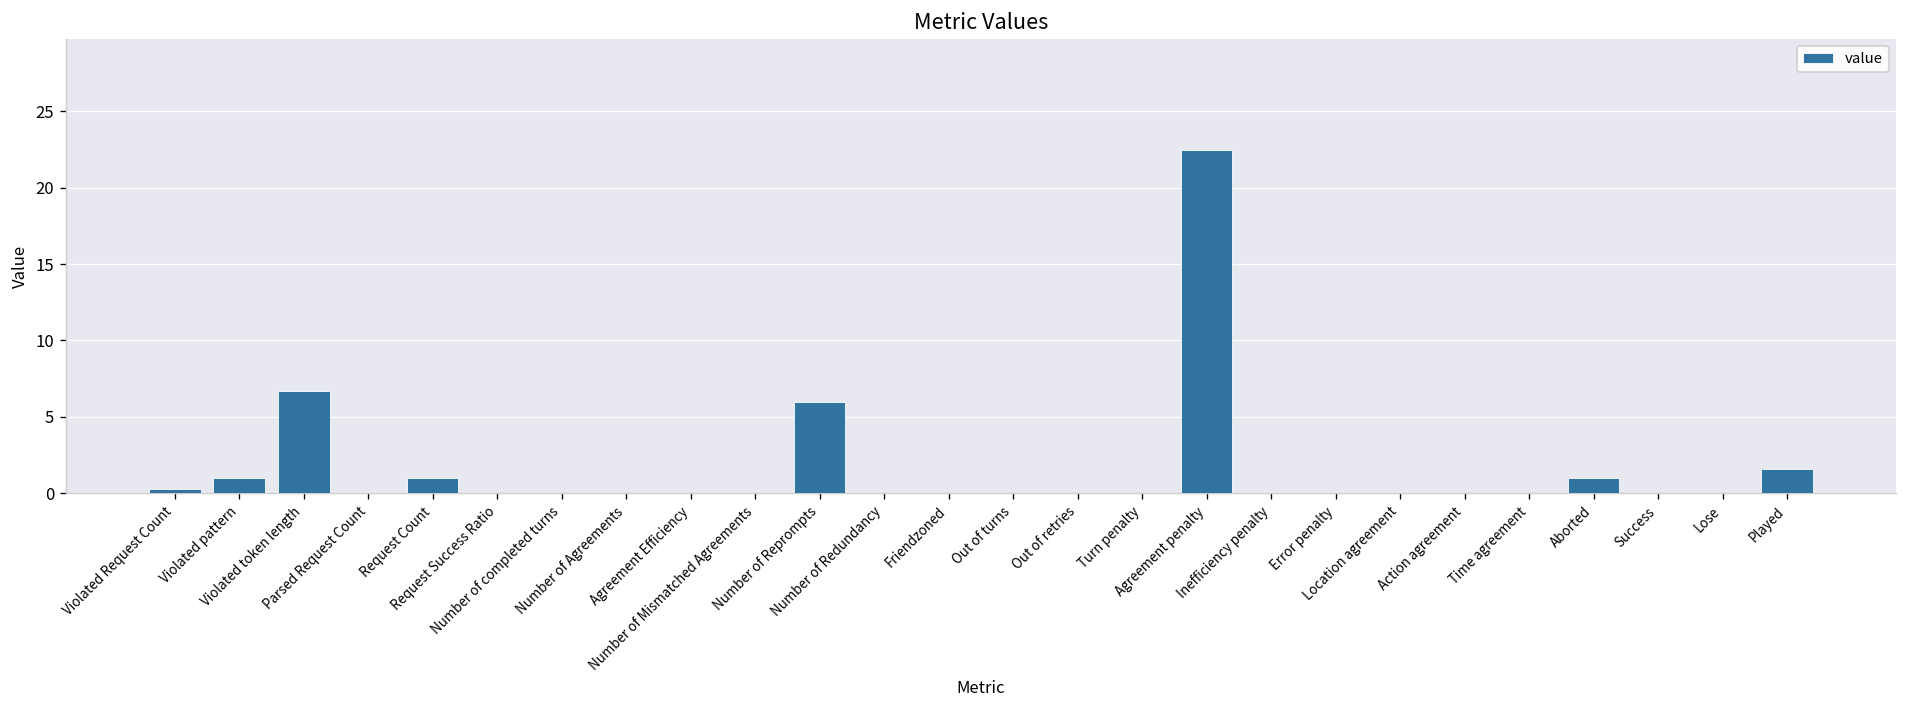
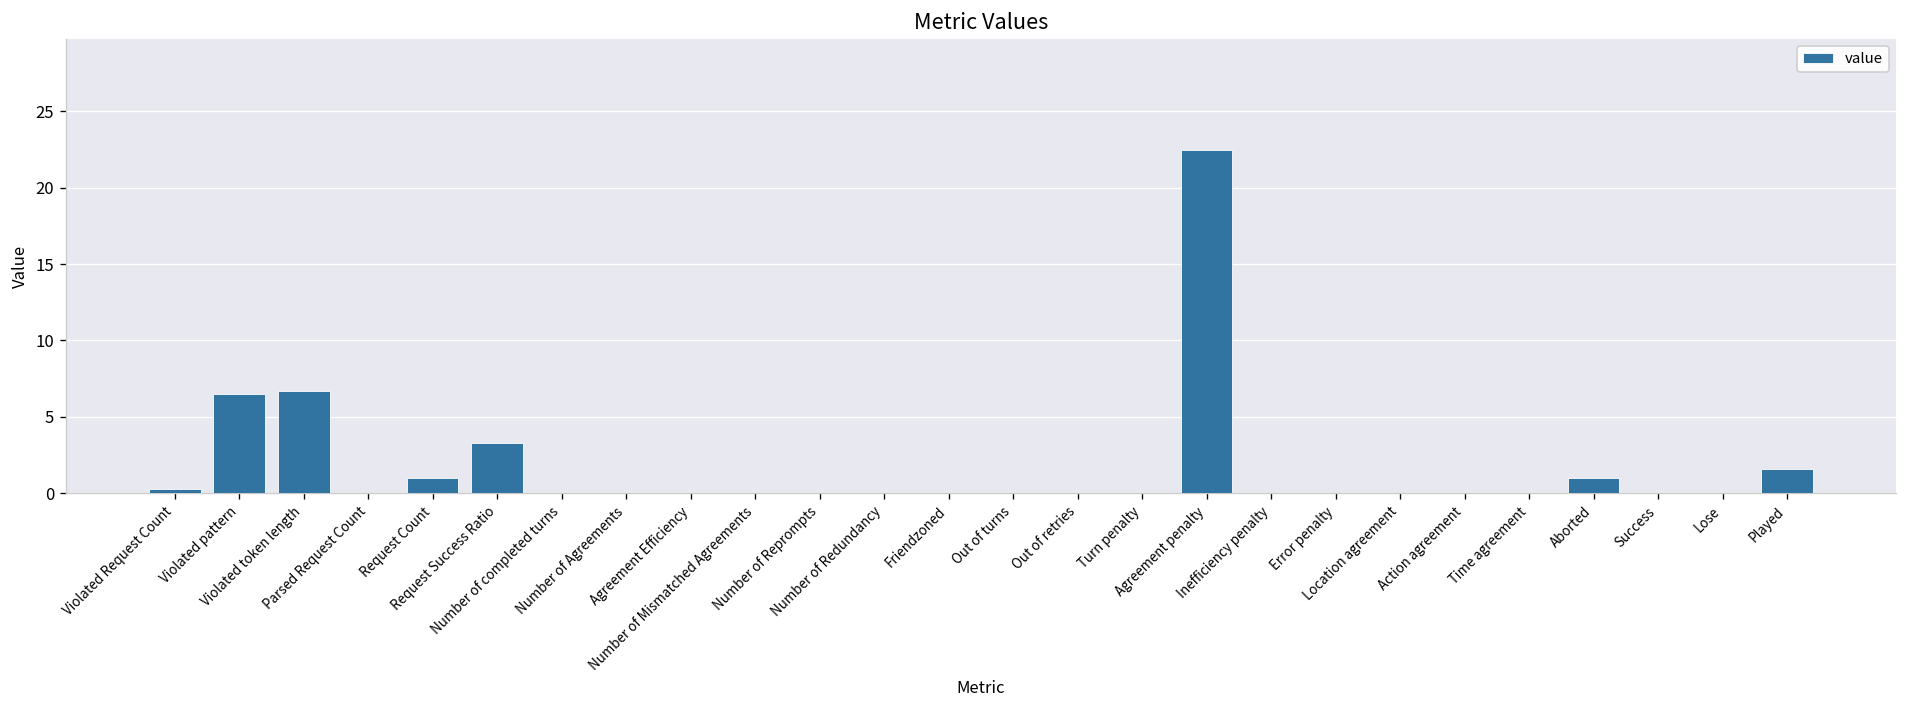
Violated pattern: 1.0 -> 6.5
Request Success Ratio: 0.0 -> 3.3
Number of Reprompts: 6 -> 0
